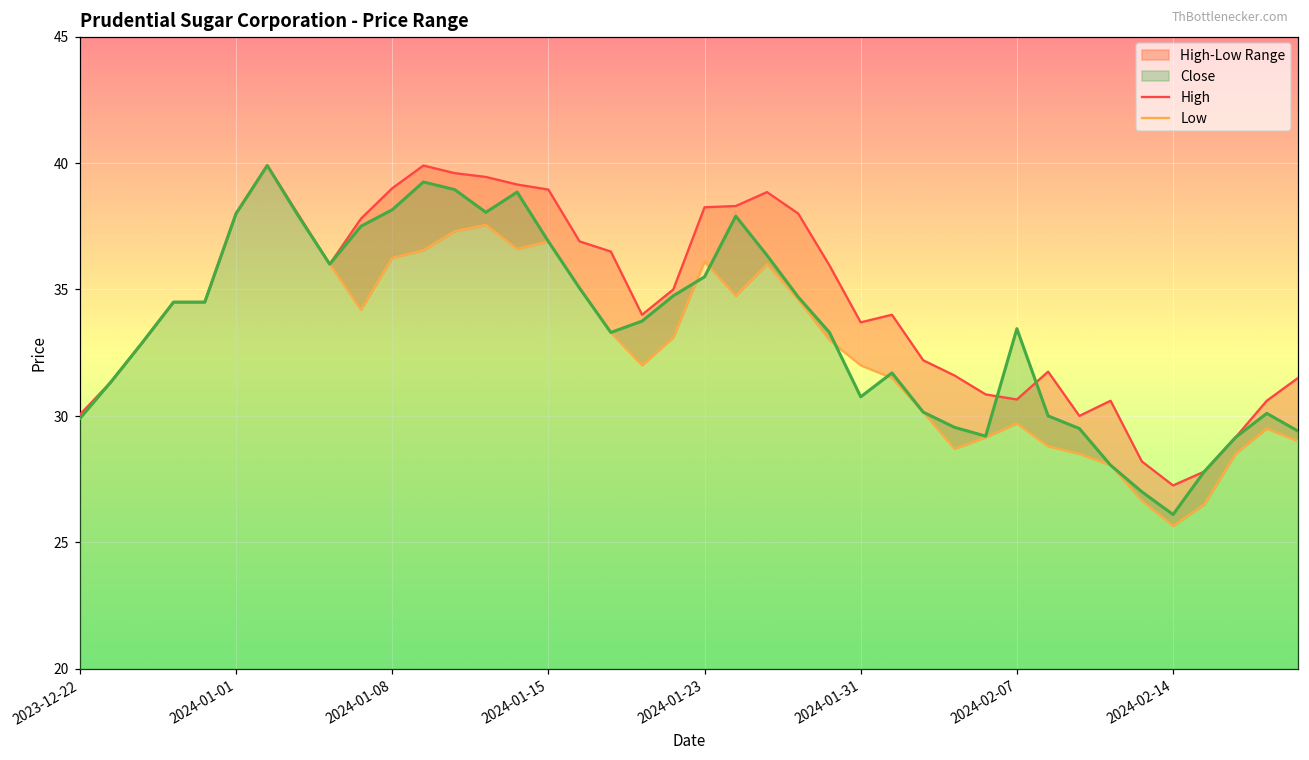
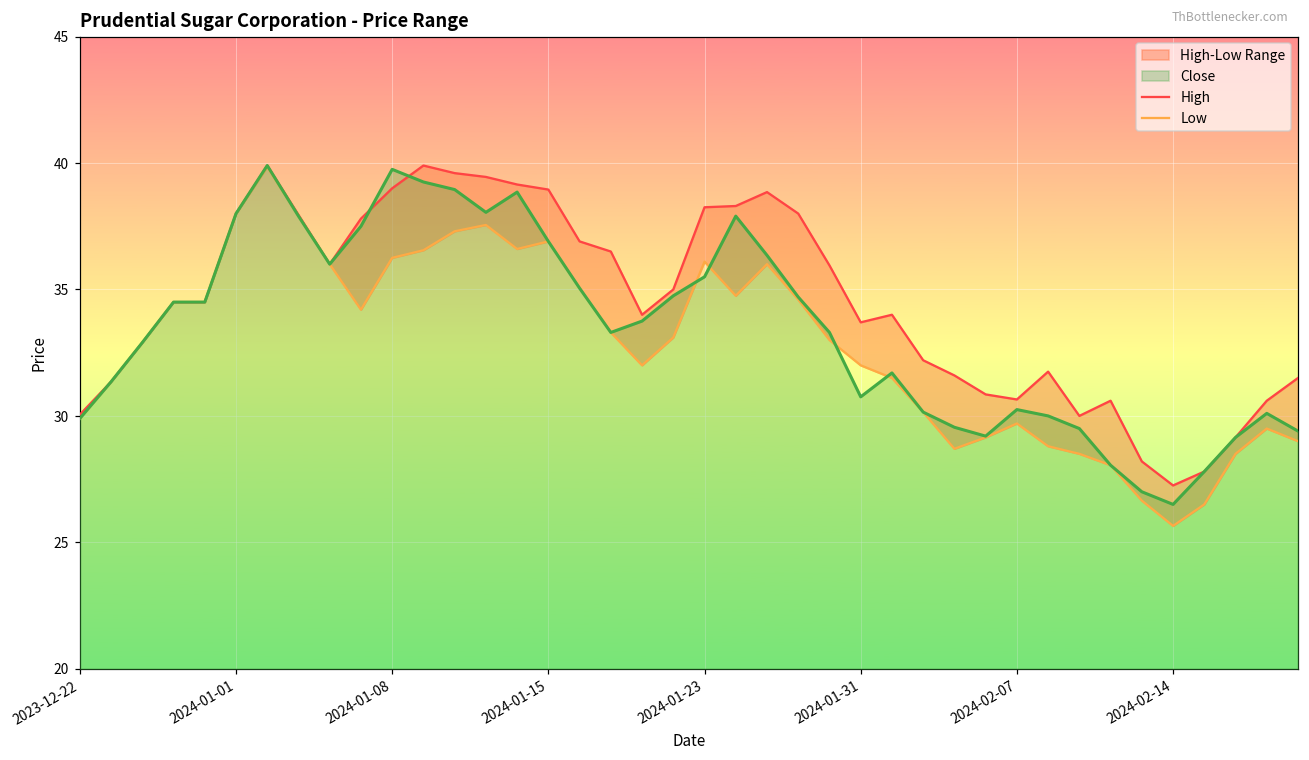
Close, 2024-01-08: 38.2 -> 39.7
Close, 2024-02-07: 33.5 -> 30.3
Close, 2024-02-14: 26.1 -> 26.5
